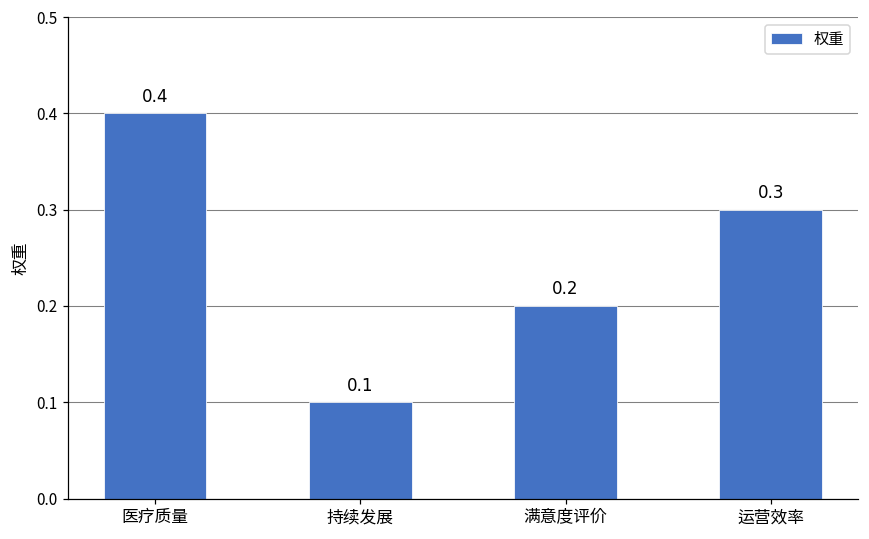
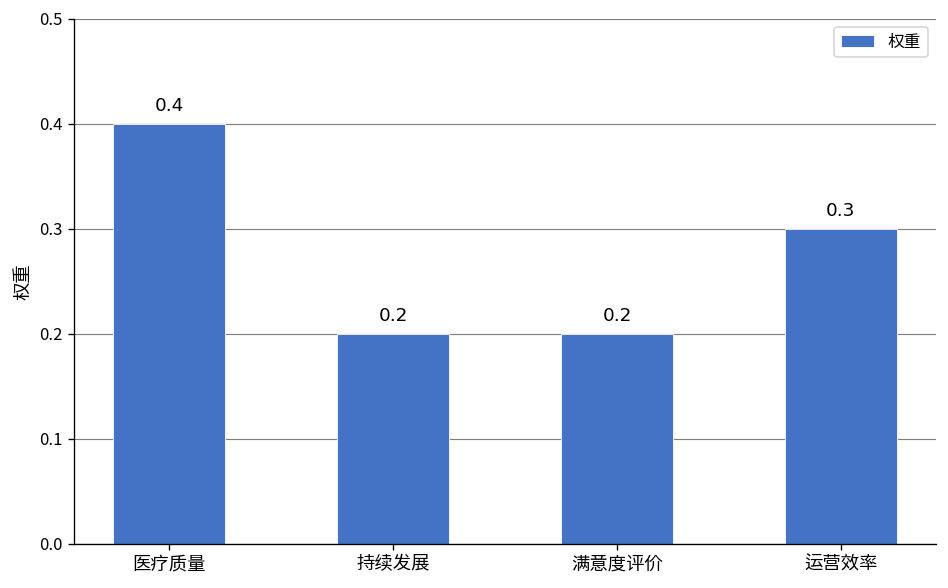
持续发展: 0.1 -> 0.2
